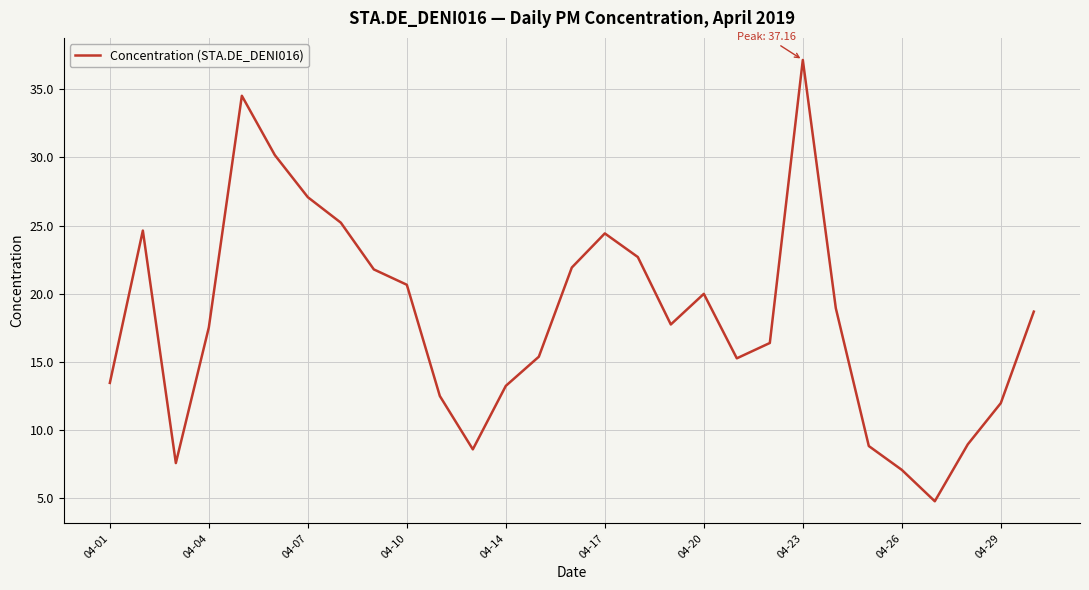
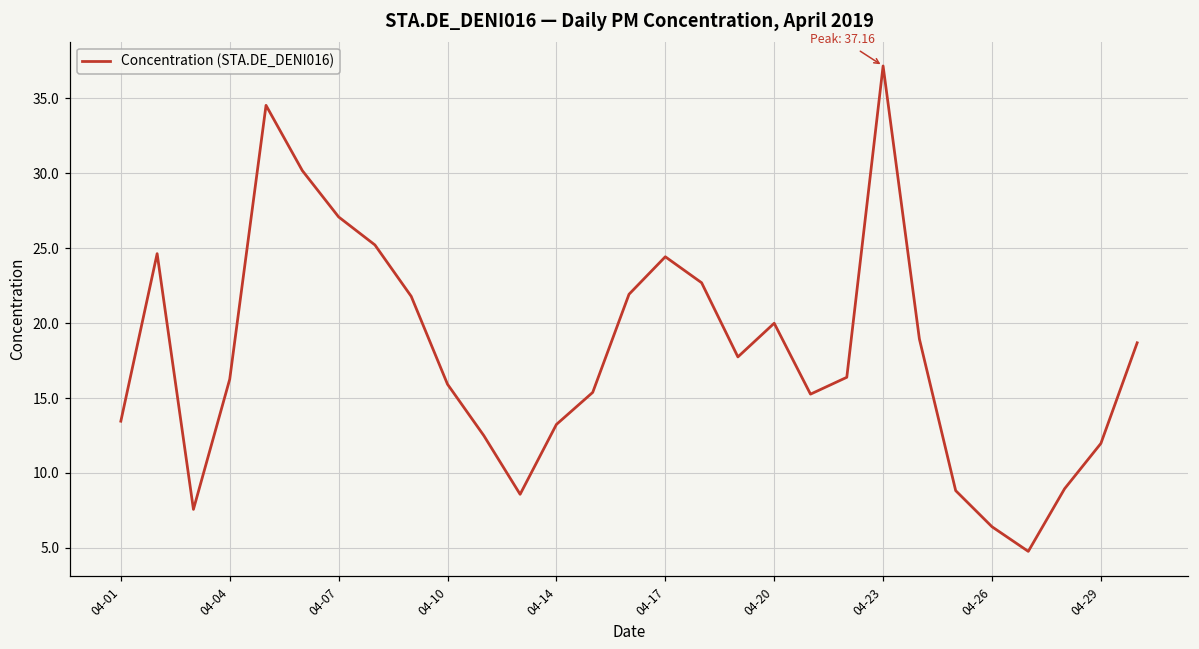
04-04: 17.5 -> 16.3
04-10: 20.7 -> 15.9
04-26: 7.1 -> 6.4
